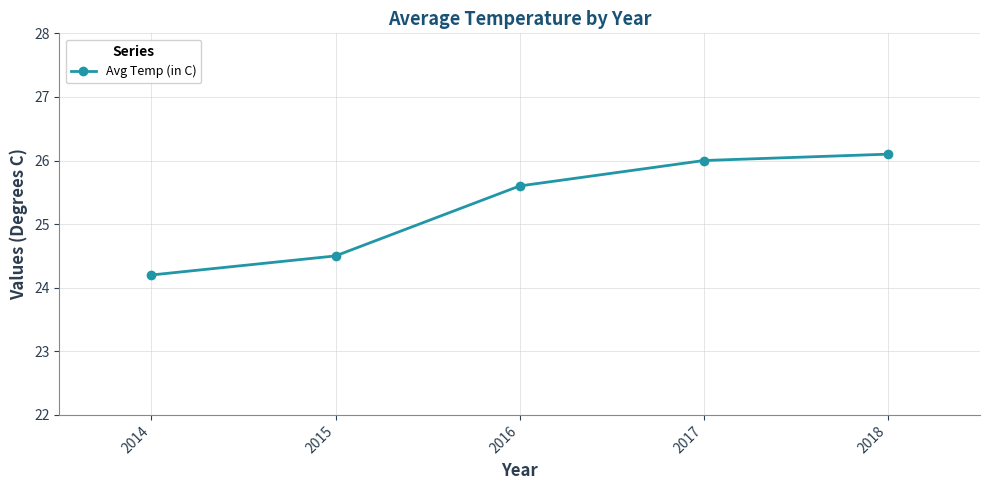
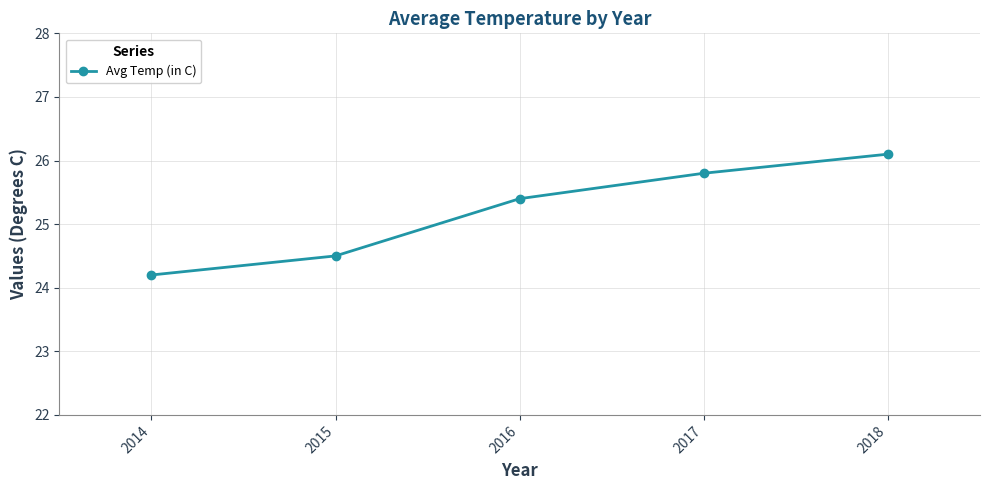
2016: 25.6 -> 25.4
2017: 26.0 -> 25.8
